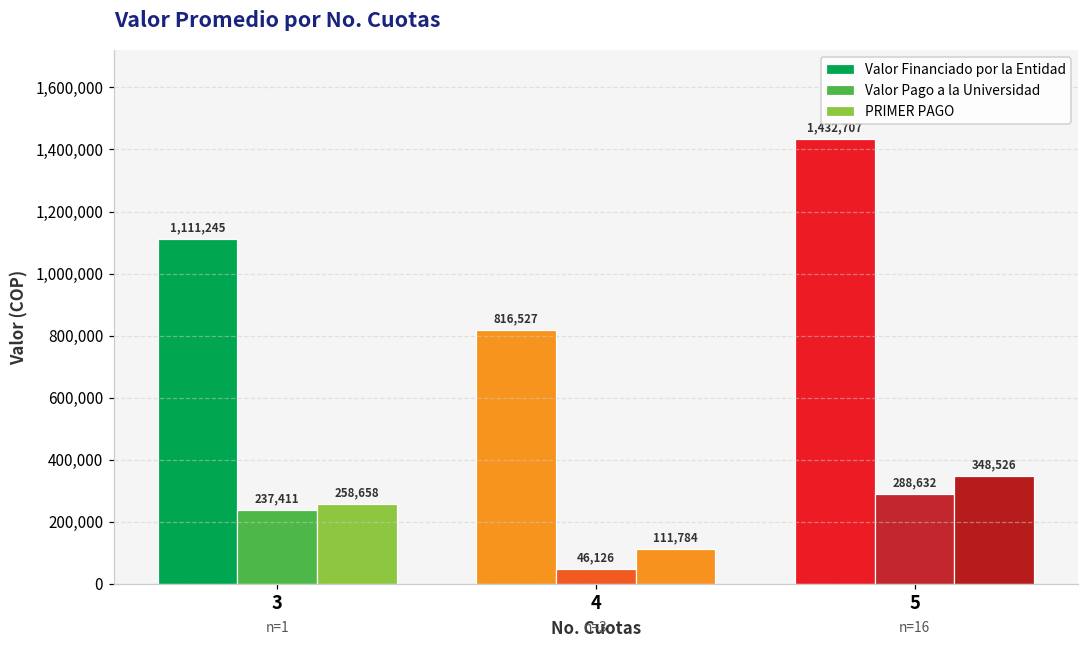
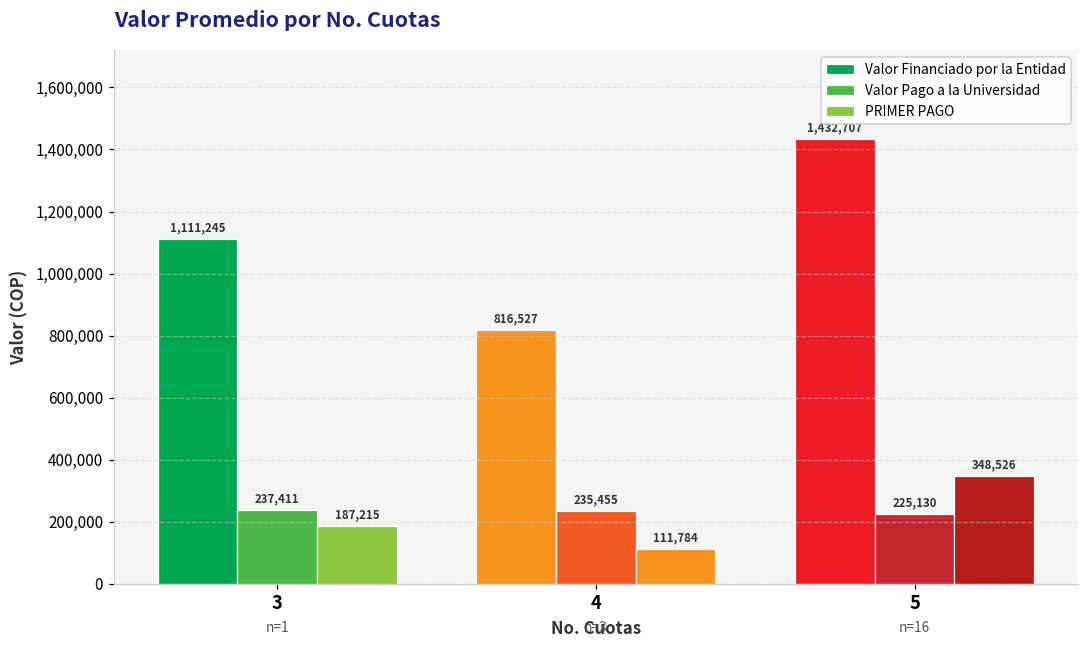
PRIMER PAGO, 3: 258,658 -> 187,215
Valor Pago a la Universidad, 4: 46,126 -> 235,455
Valor Pago a la Universidad, 5: 288,632 -> 225,130
